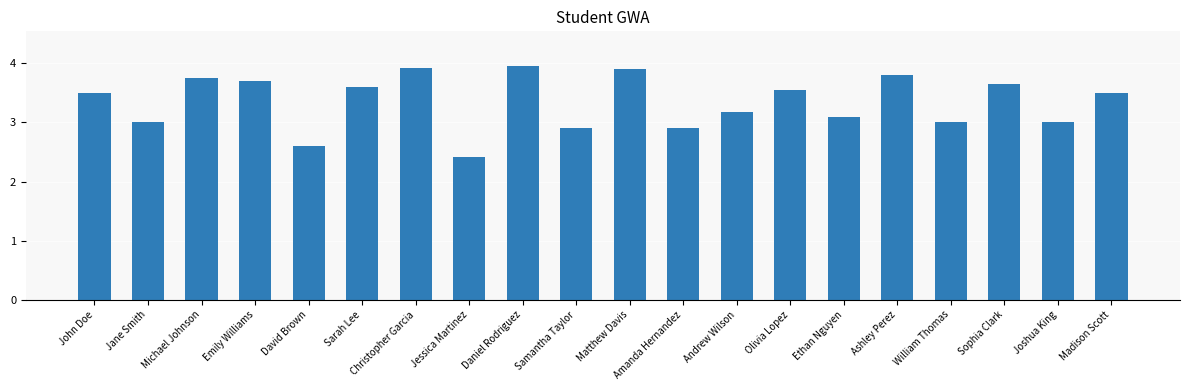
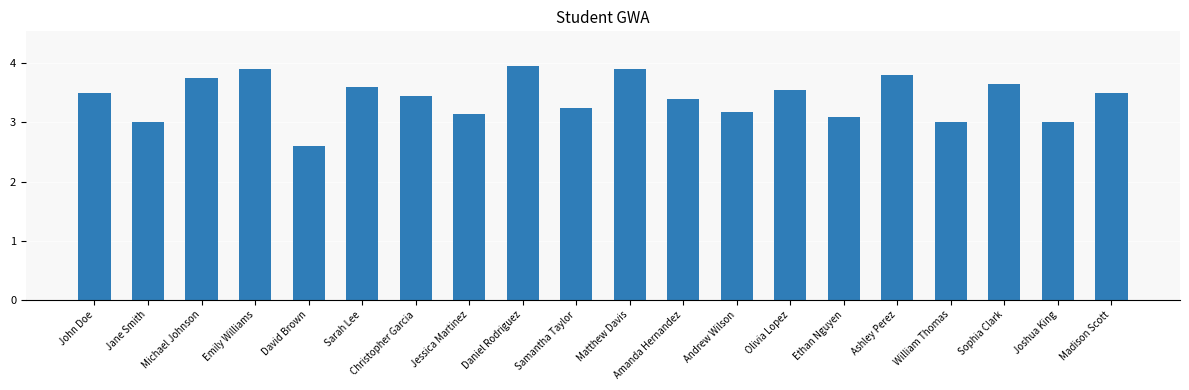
Emily Williams: 3.7 -> 3.9
Christopher Garcia: 3.9 -> 3.5
Jessica Martinez: 2.4 -> 3.2
Samantha Taylor: 2.9 -> 3.3
Amanda Hernandez: 2.9 -> 3.4
